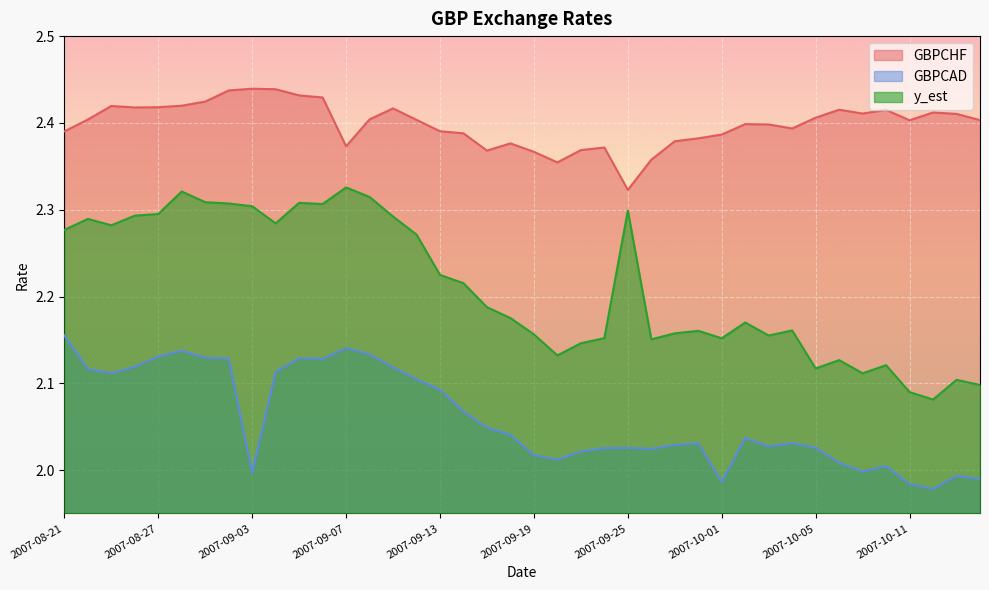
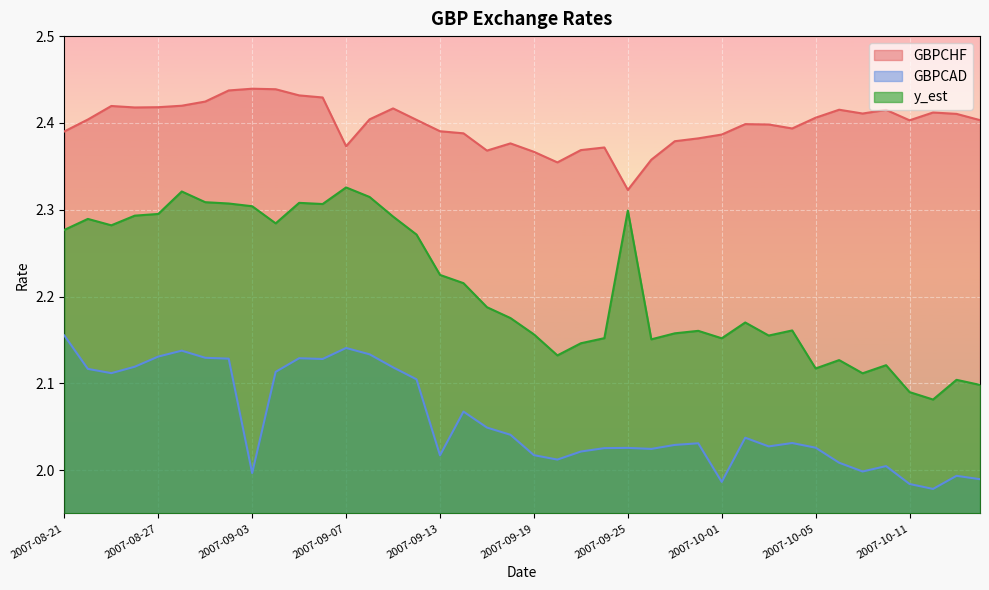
GBPCAD, 2007-09-13: 2.09 -> 2.02
